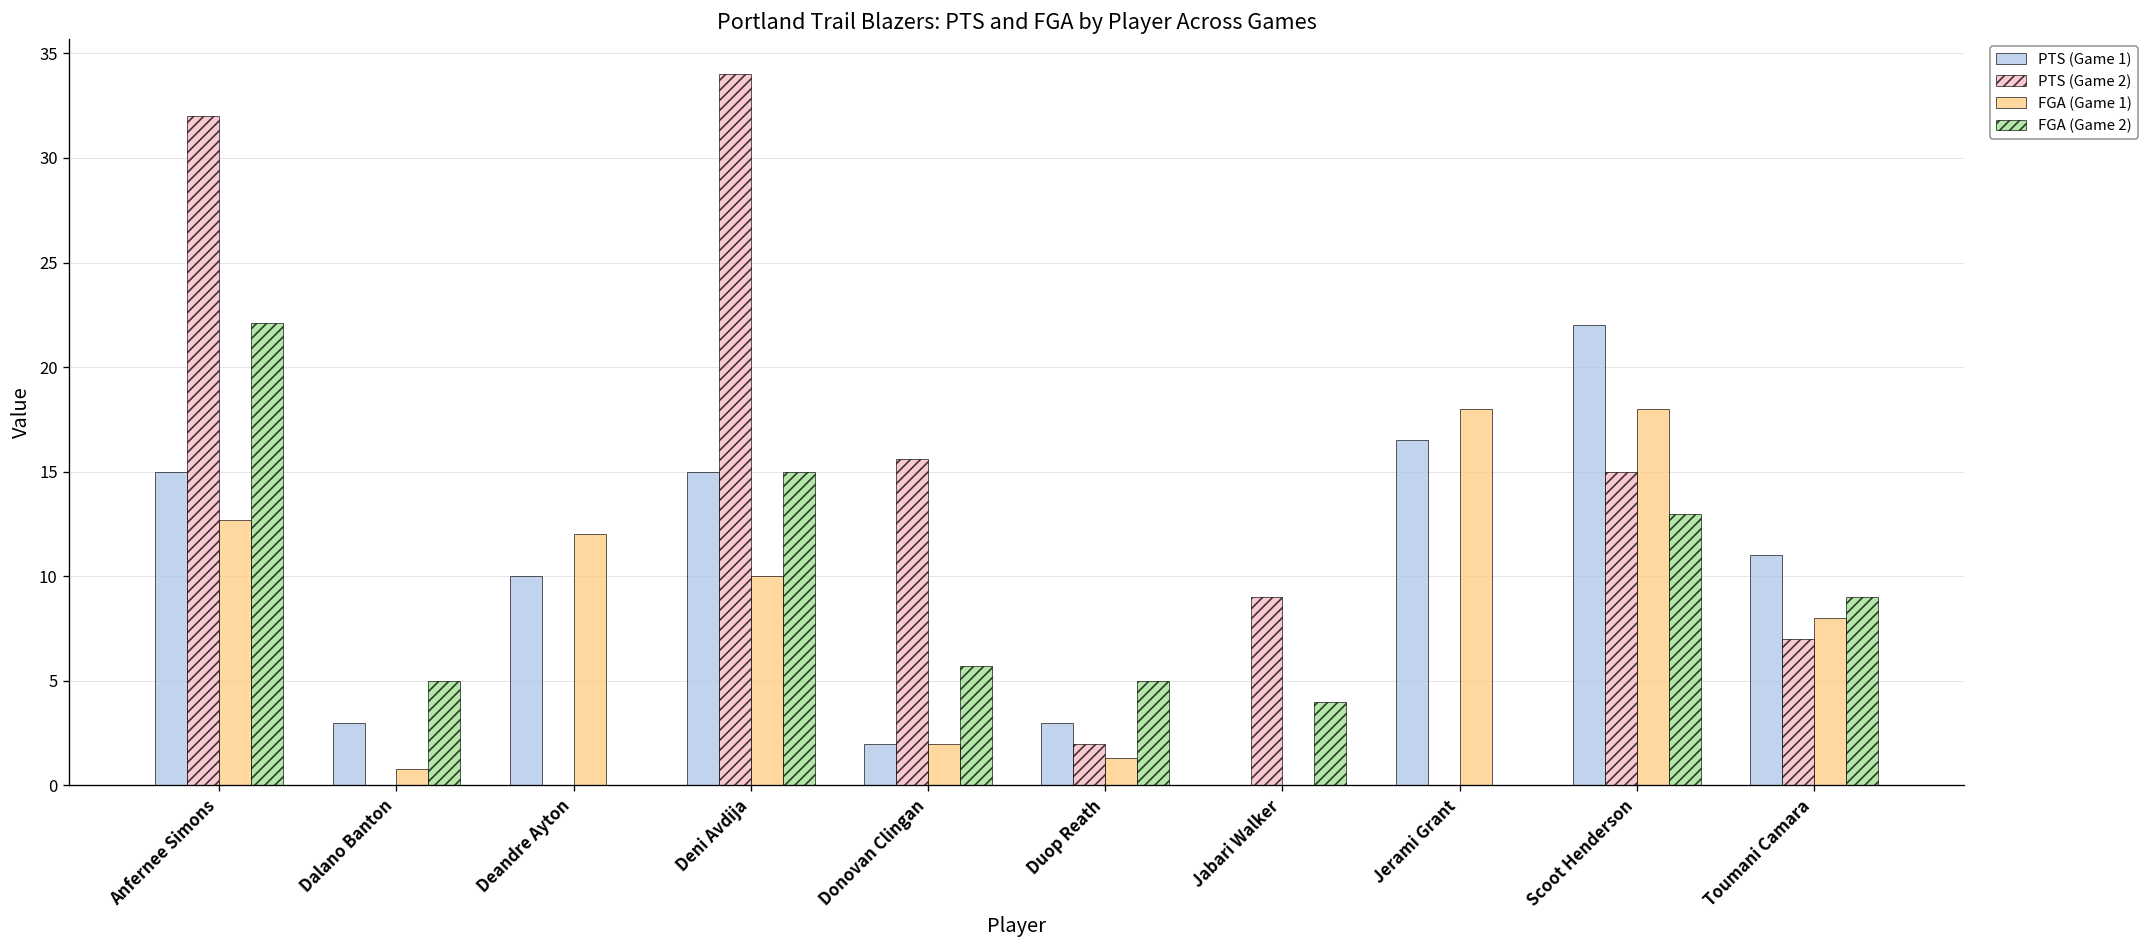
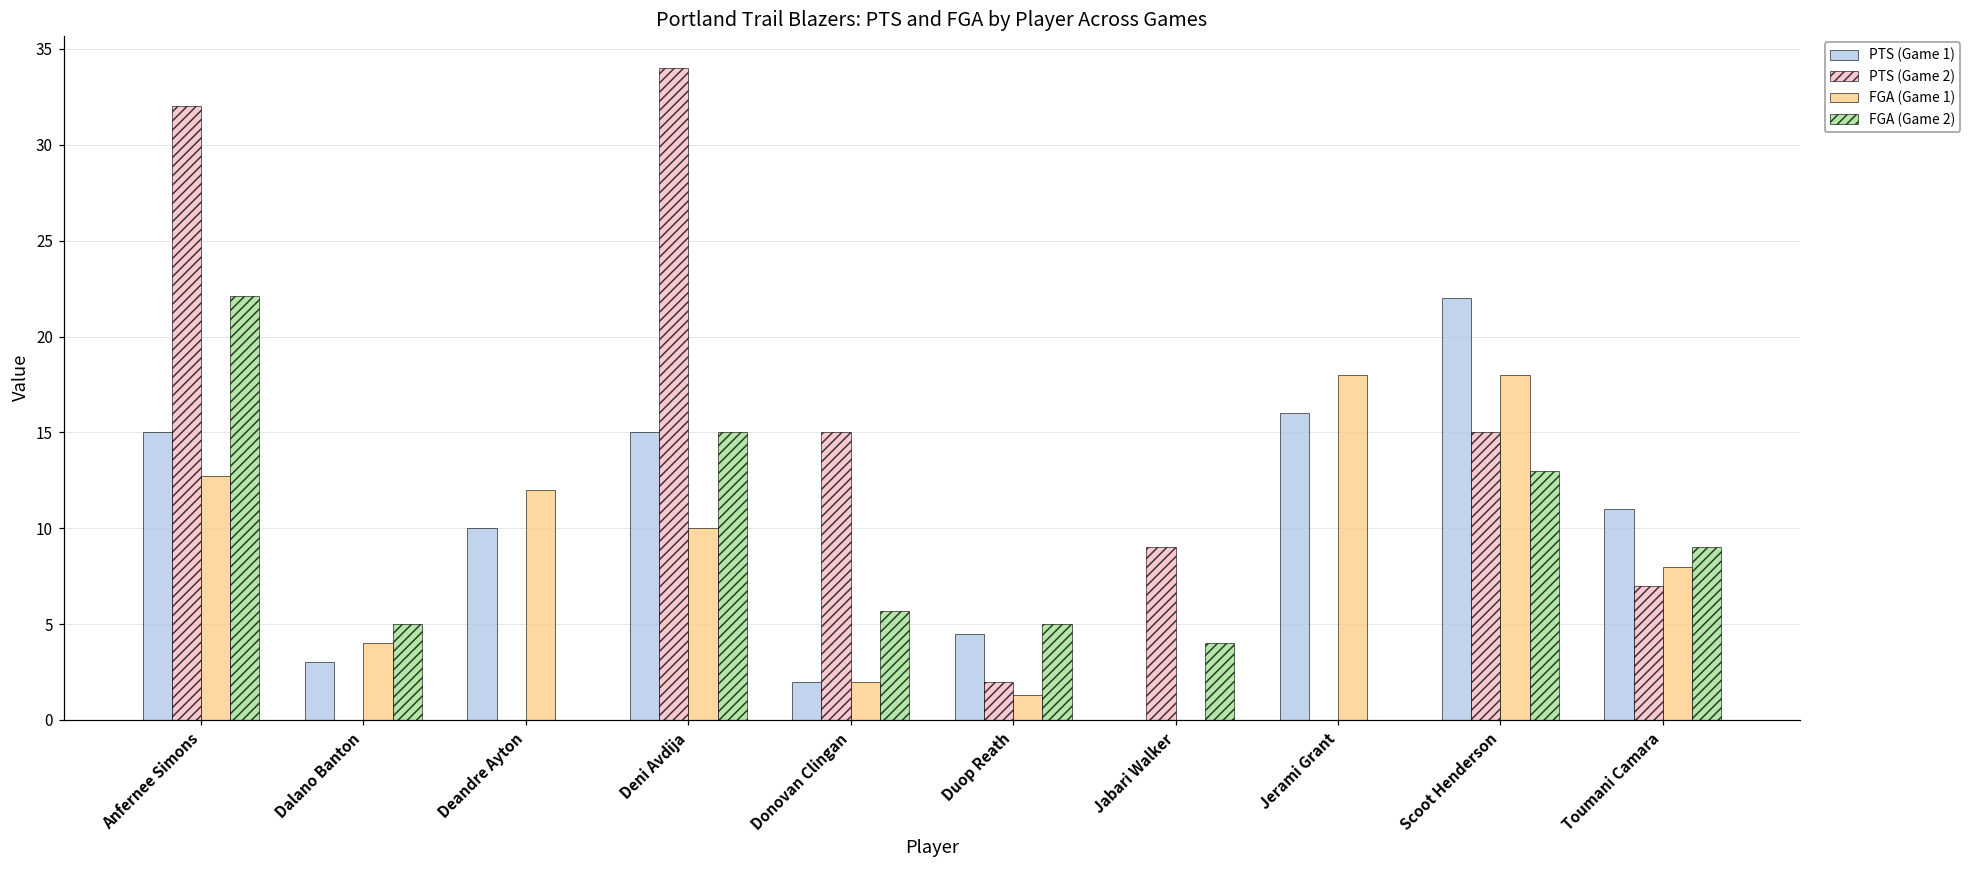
FGA (Game 1), Dalano Banton: 0.8 -> 4.0
PTS (Game 2), Donovan Clingan: 15.6 -> 15.0
PTS (Game 1), Duop Reath: 3.0 -> 4.5
PTS (Game 1), Jerami Grant: 16.5 -> 16.0
